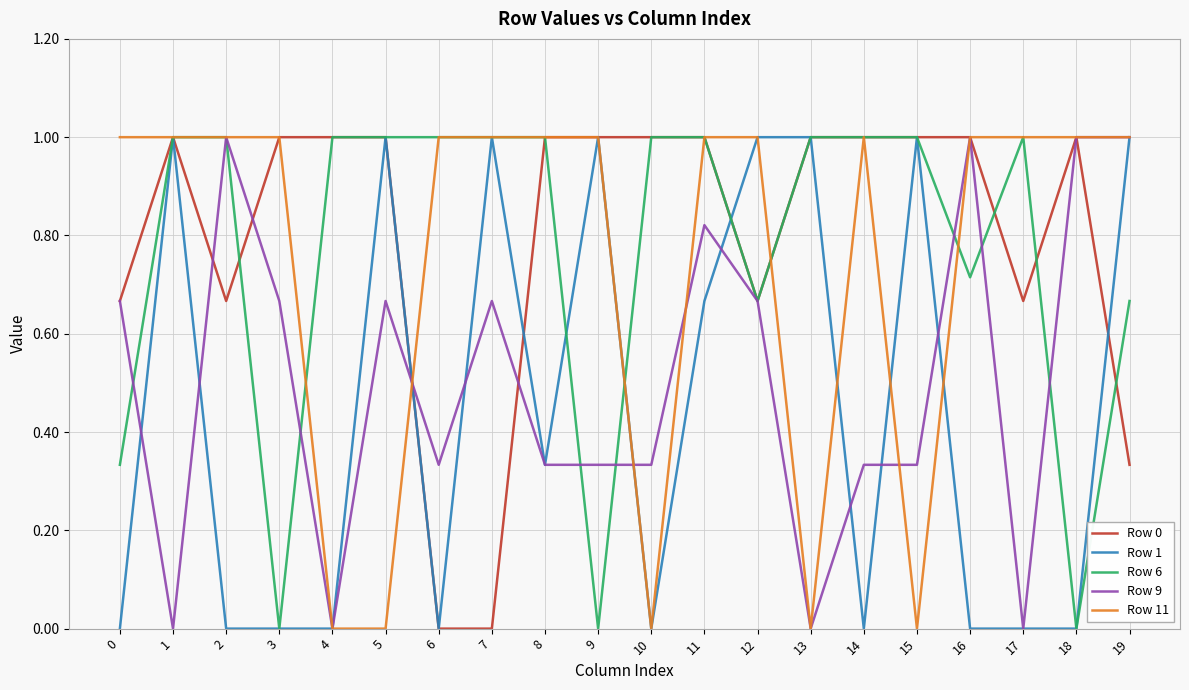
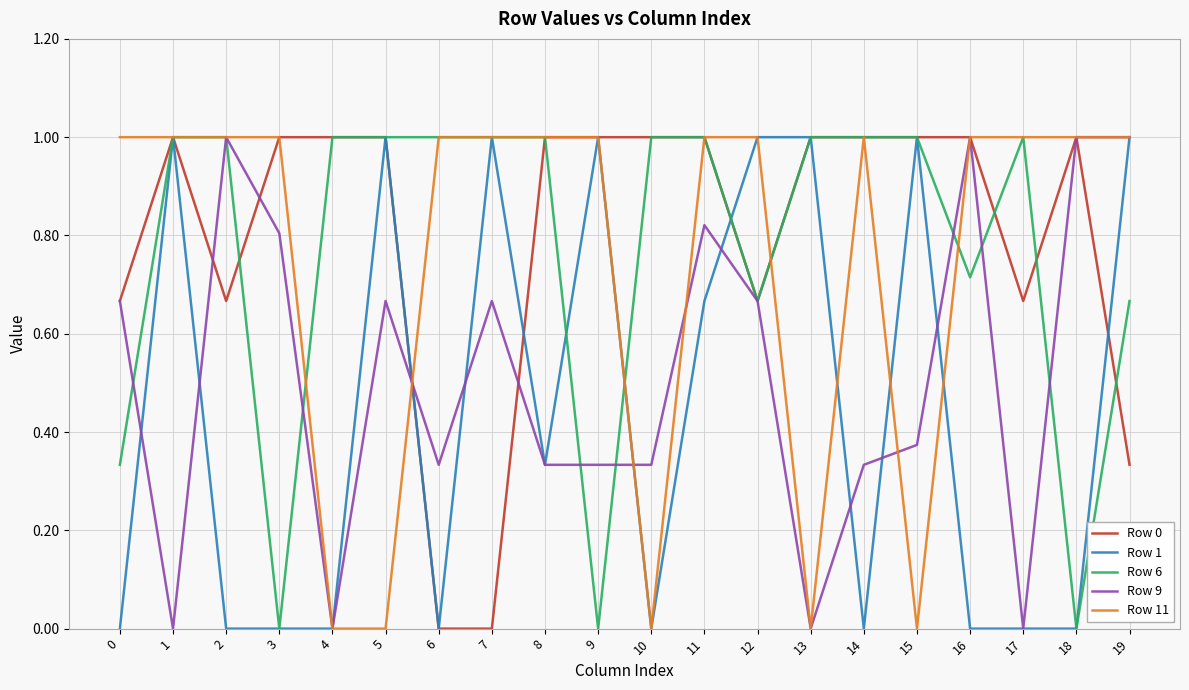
Row 9, 3: 0.67 -> 0.80
Row 9, 15: 0.33 -> 0.37
